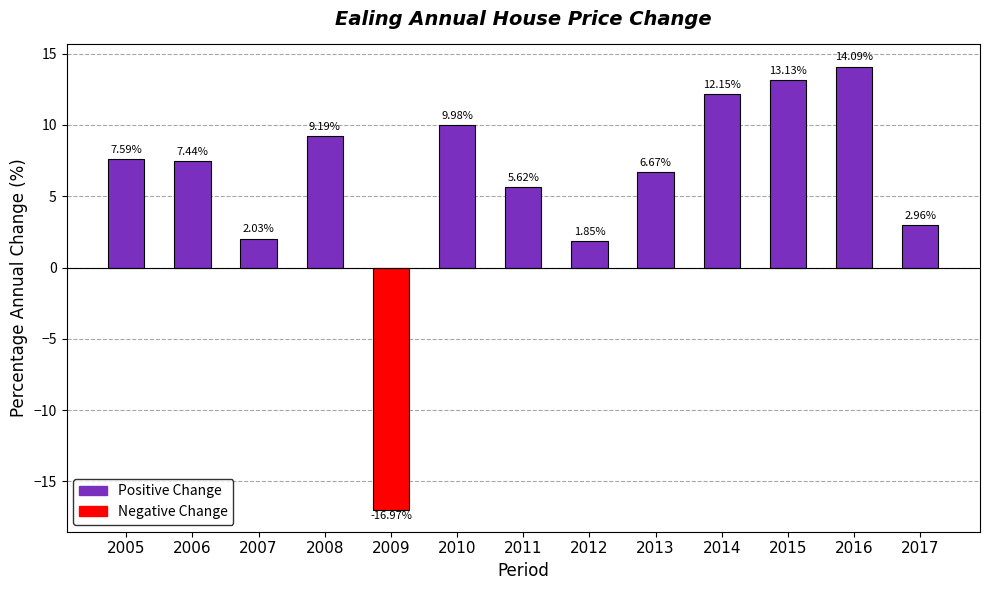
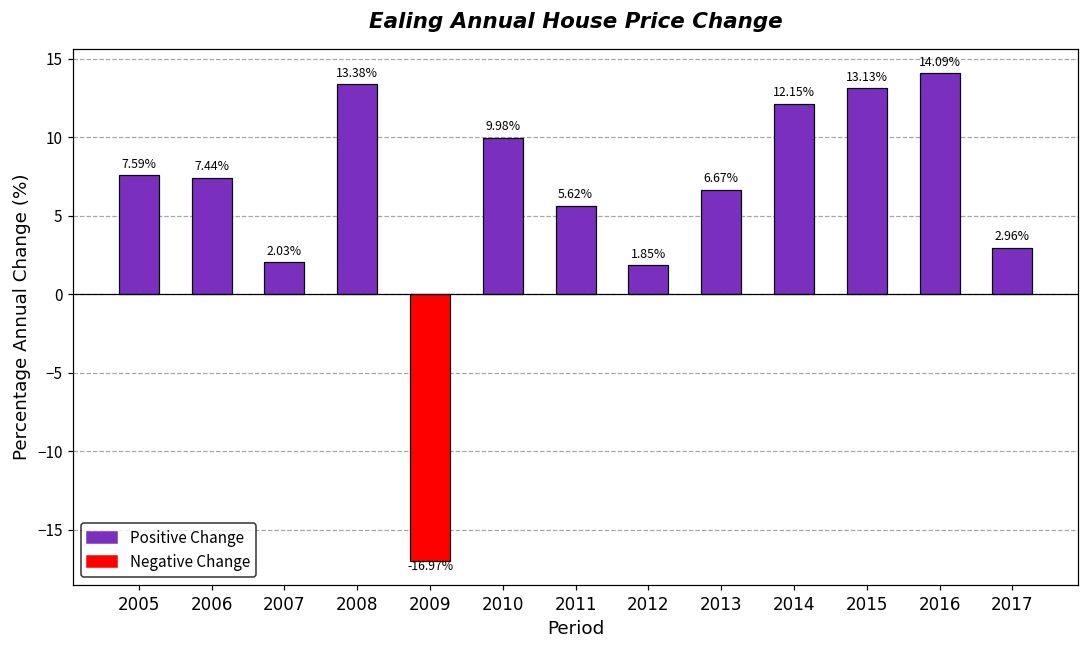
2008: 9.19% -> 13.38%
